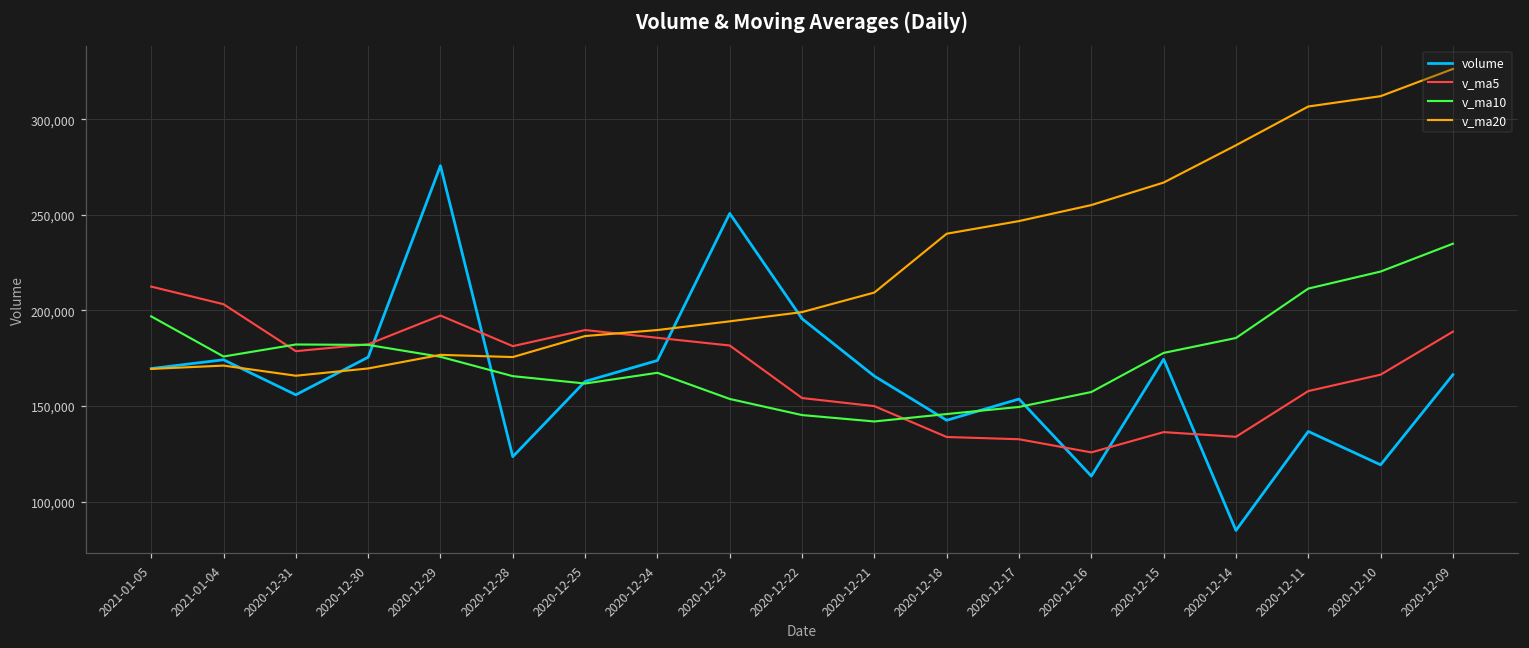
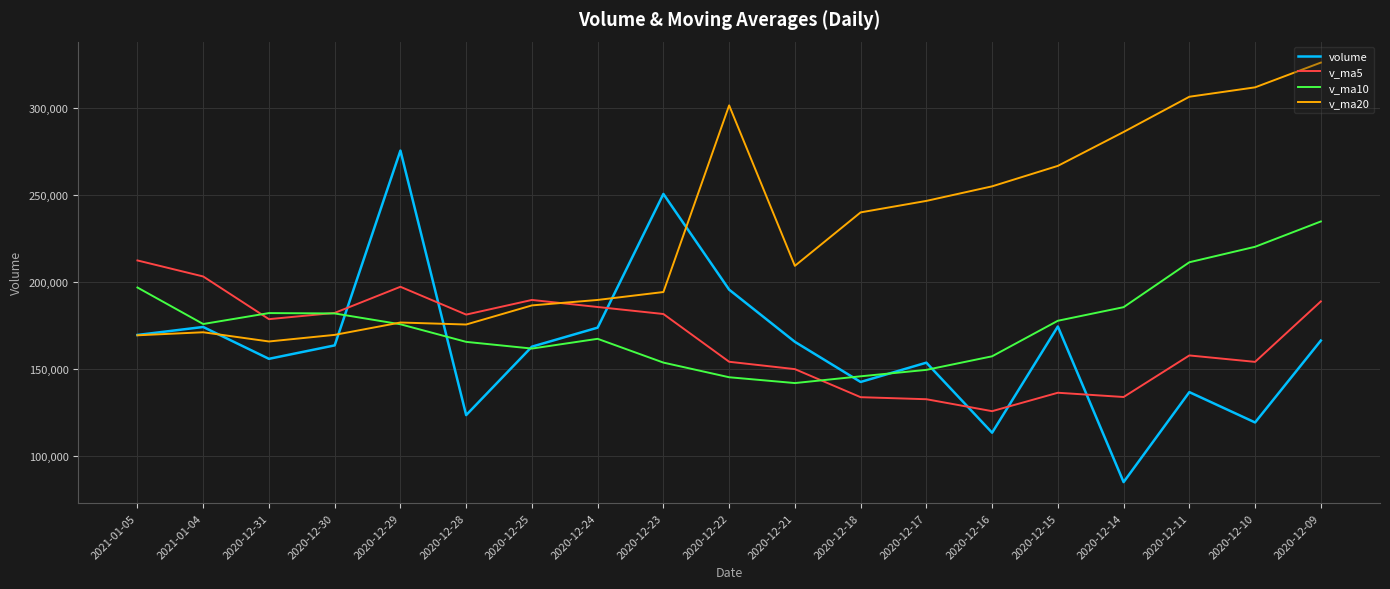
volume, 2020-12-30: 176,000 -> 164,000
v_ma20, 2020-12-22: 199,000 -> 302,000
v_ma5, 2020-12-10: 166,000 -> 154,000
